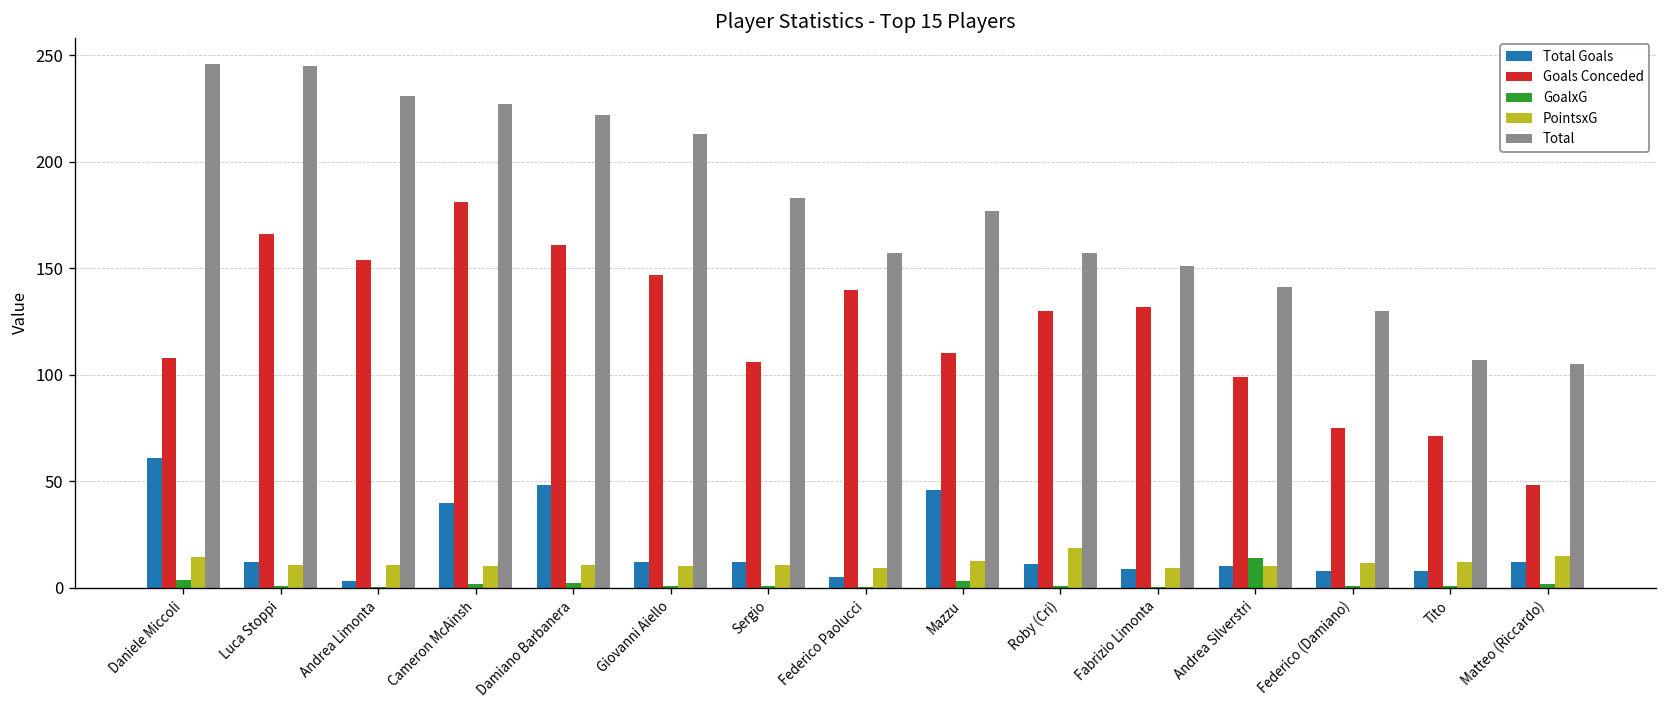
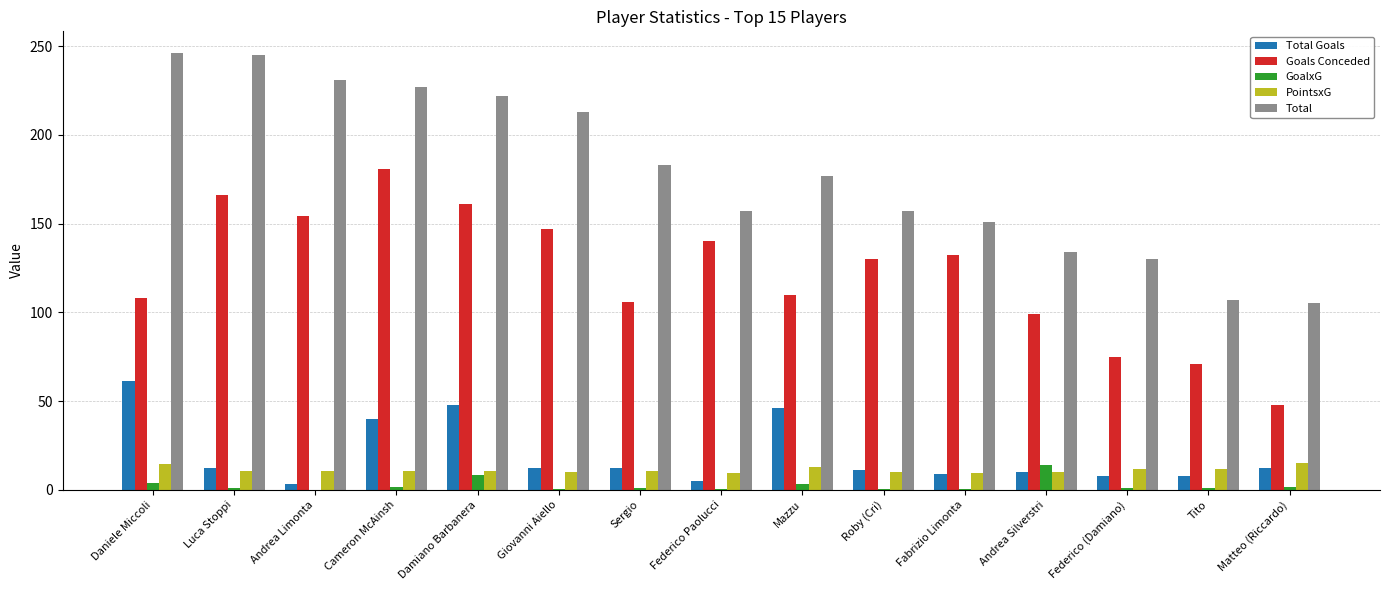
GoalxG, Damiano Barbanera: 2 -> 8
PointsxG, Roby (Cri): 19 -> 10
Total, Andrea Silverstri: 141 -> 134
